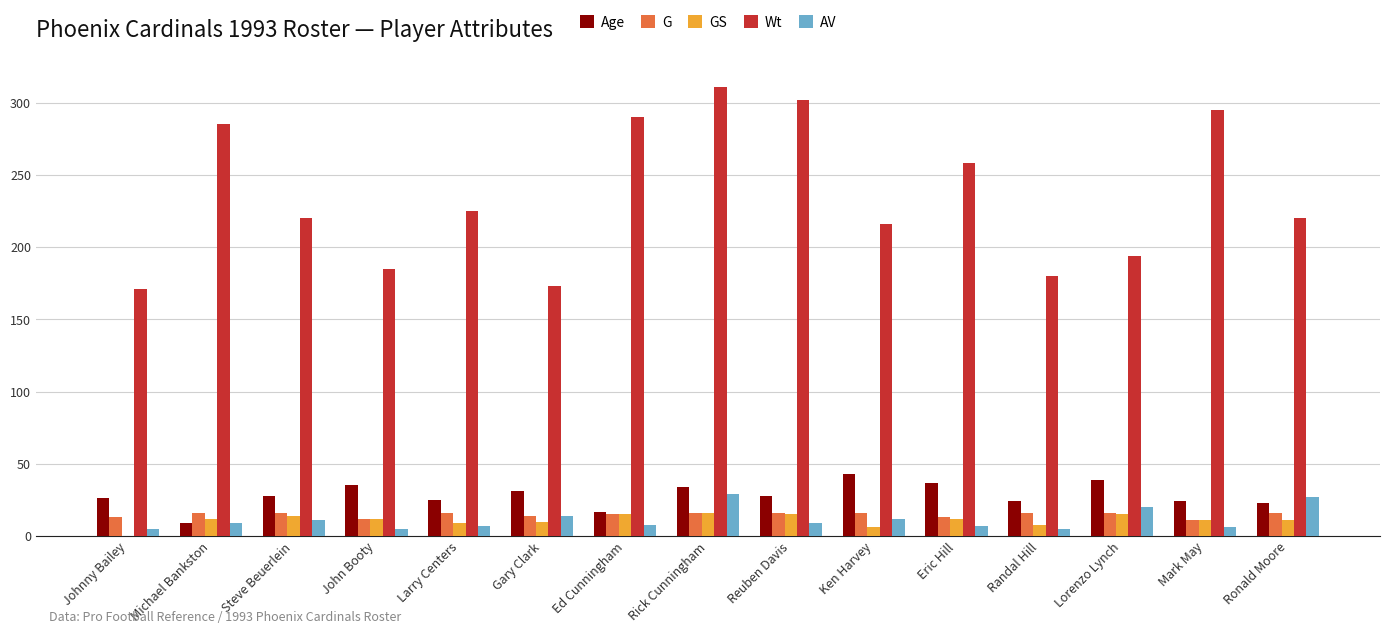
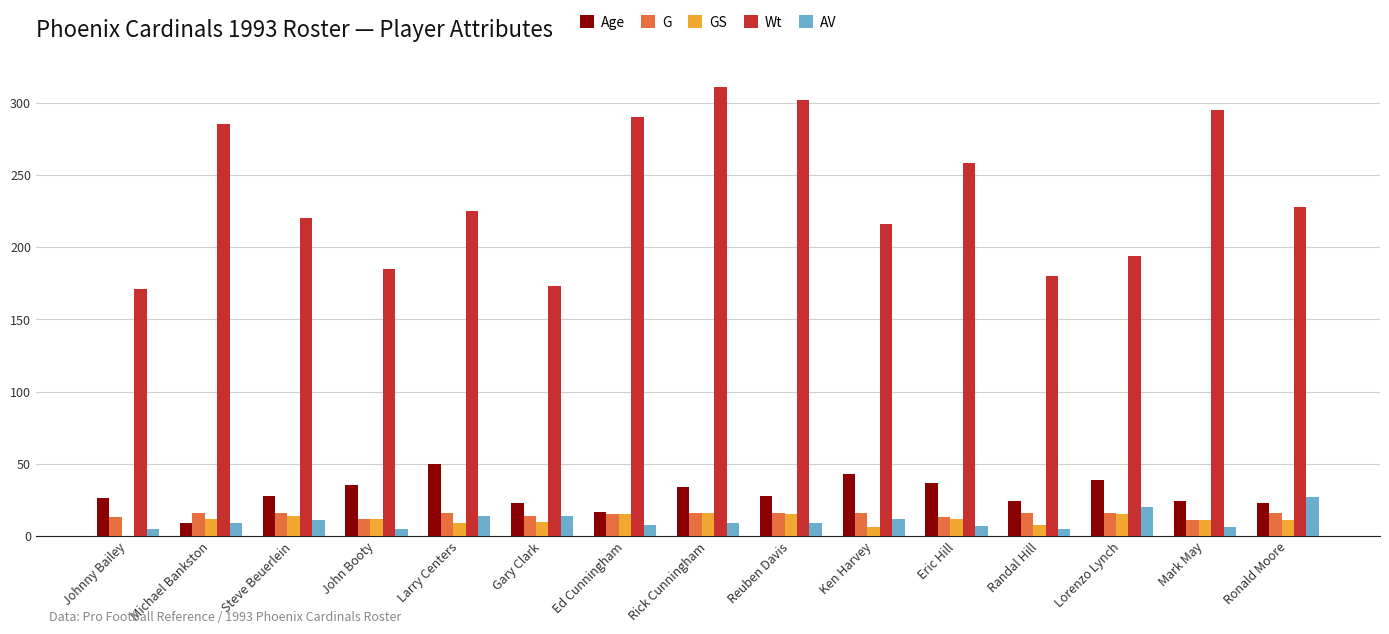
Age, Larry Centers: 25 -> 50
AV, Larry Centers: 7 -> 14
Age, Gary Clark: 31 -> 23
AV, Rick Cunningham: 29 -> 9
Wt, Ronald Moore: 220 -> 228
